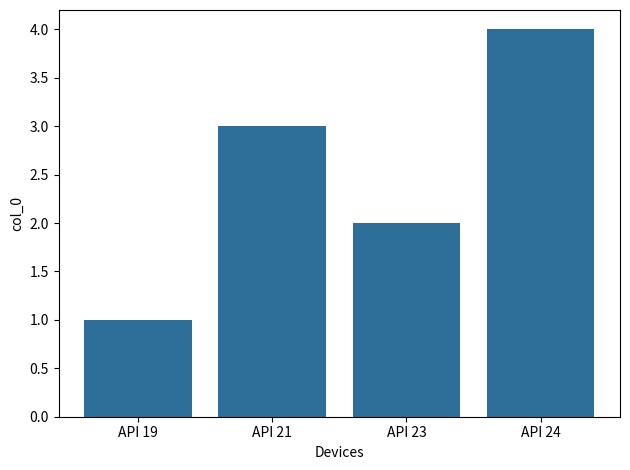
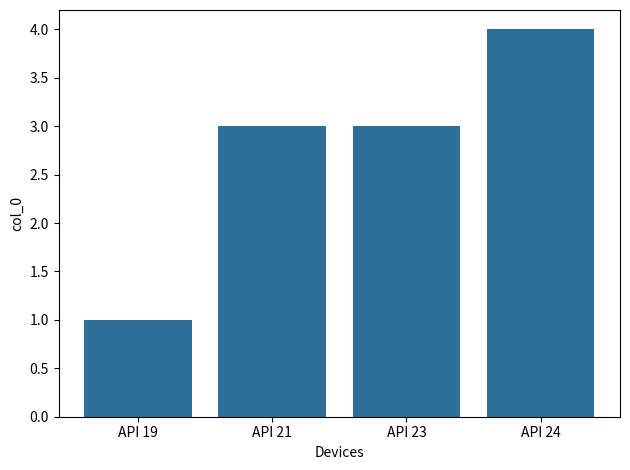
API 23: 2 -> 3
